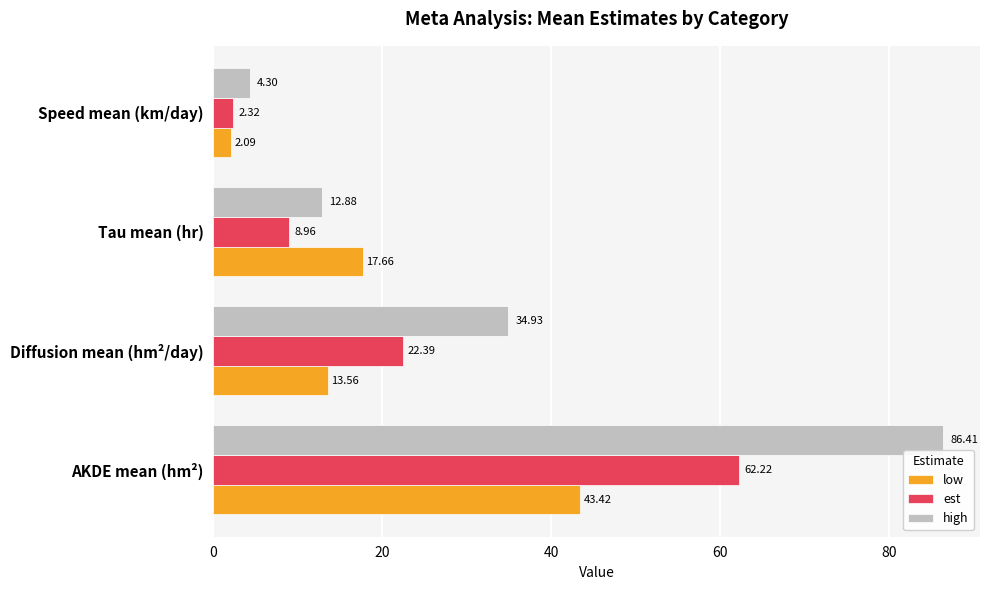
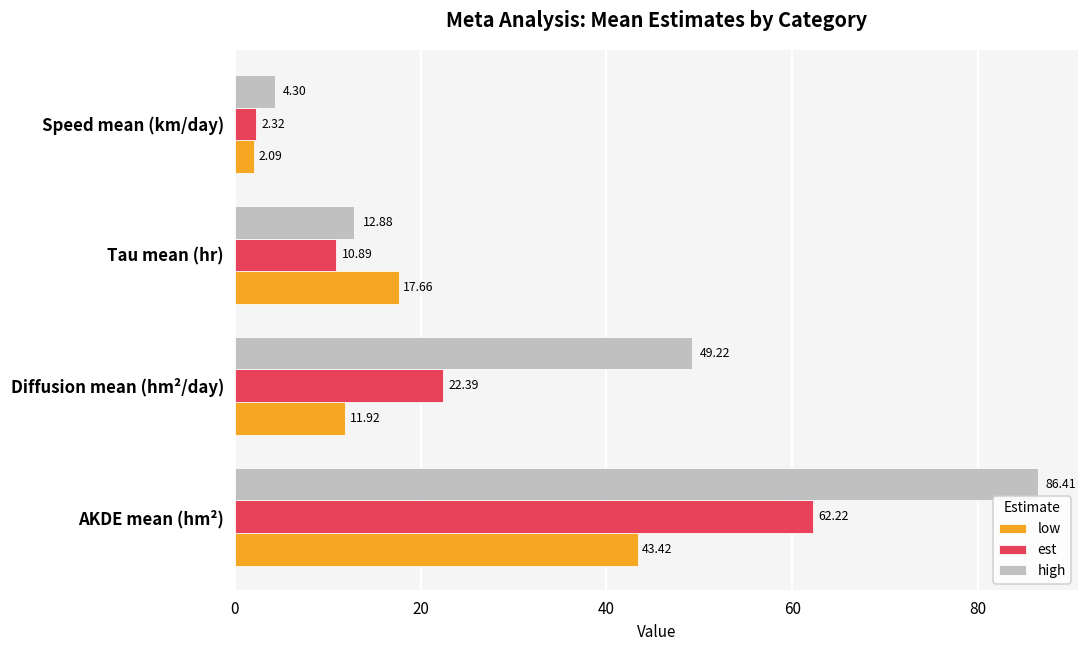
est, Tau mean (hr): 8.96 -> 10.89
high, Diffusion mean (hm²/day): 34.93 -> 49.22
low, Diffusion mean (hm²/day): 13.56 -> 11.92
